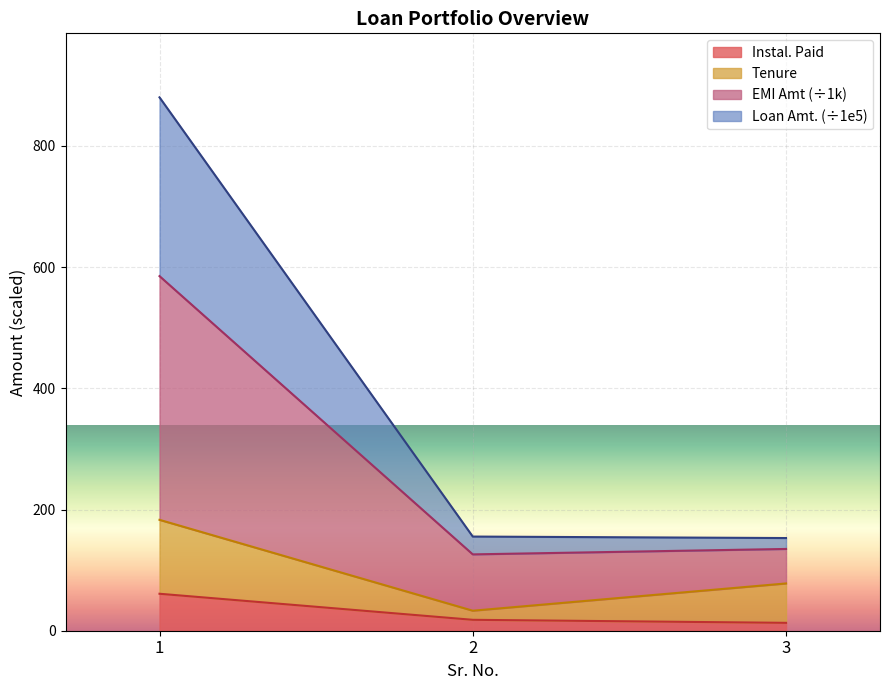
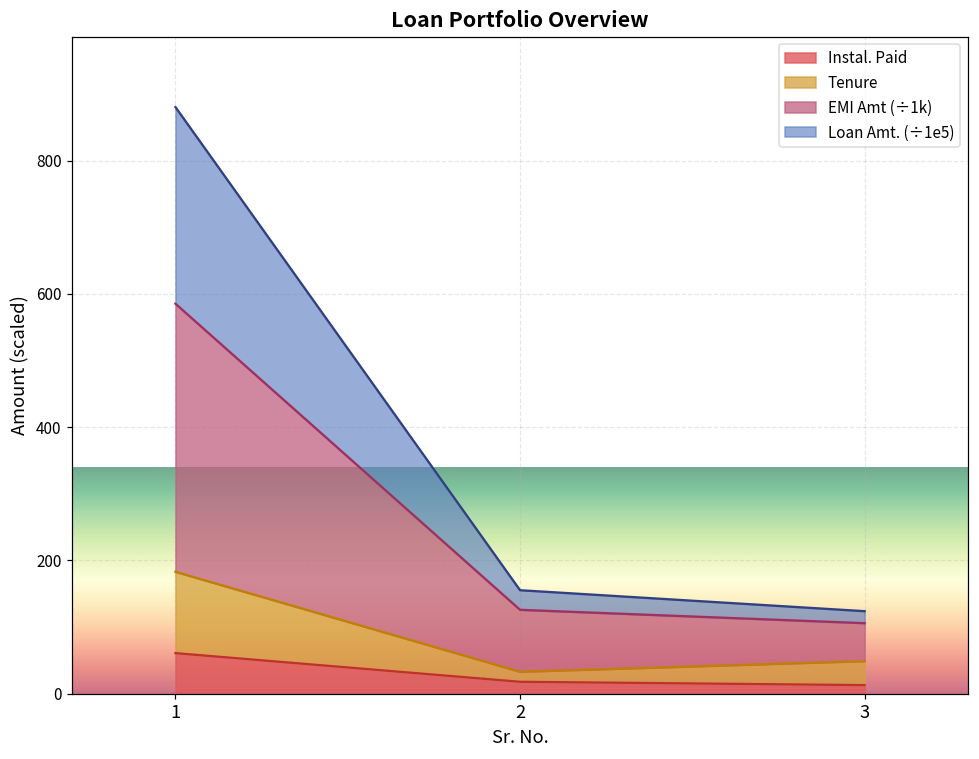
Tenure, 3: 70 -> 40
